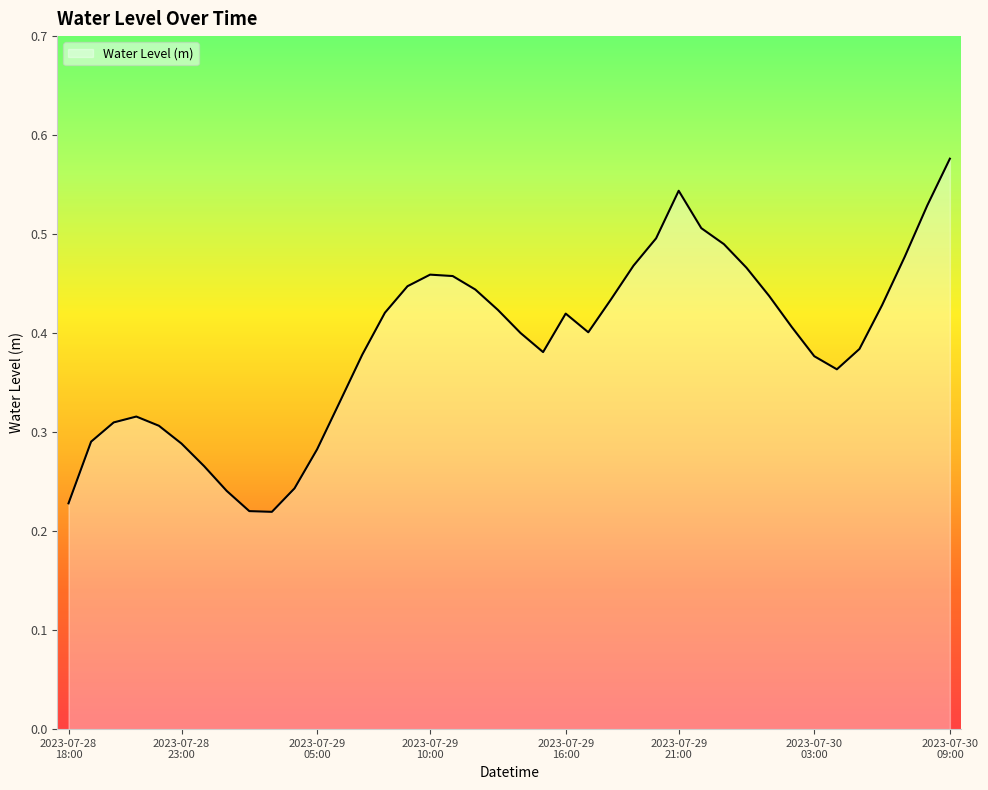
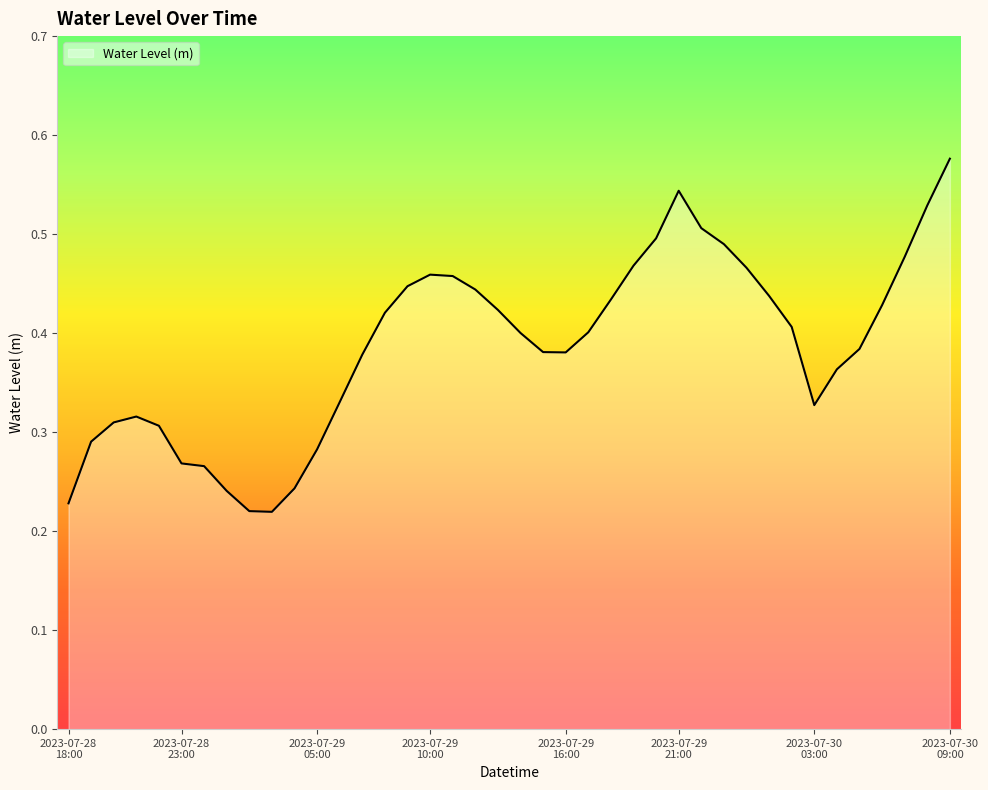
2023-07-28 23:00: 0.29 -> 0.27
2023-07-29 16:00: 0.42 -> 0.38
2023-07-30 03:00: 0.38 -> 0.33
